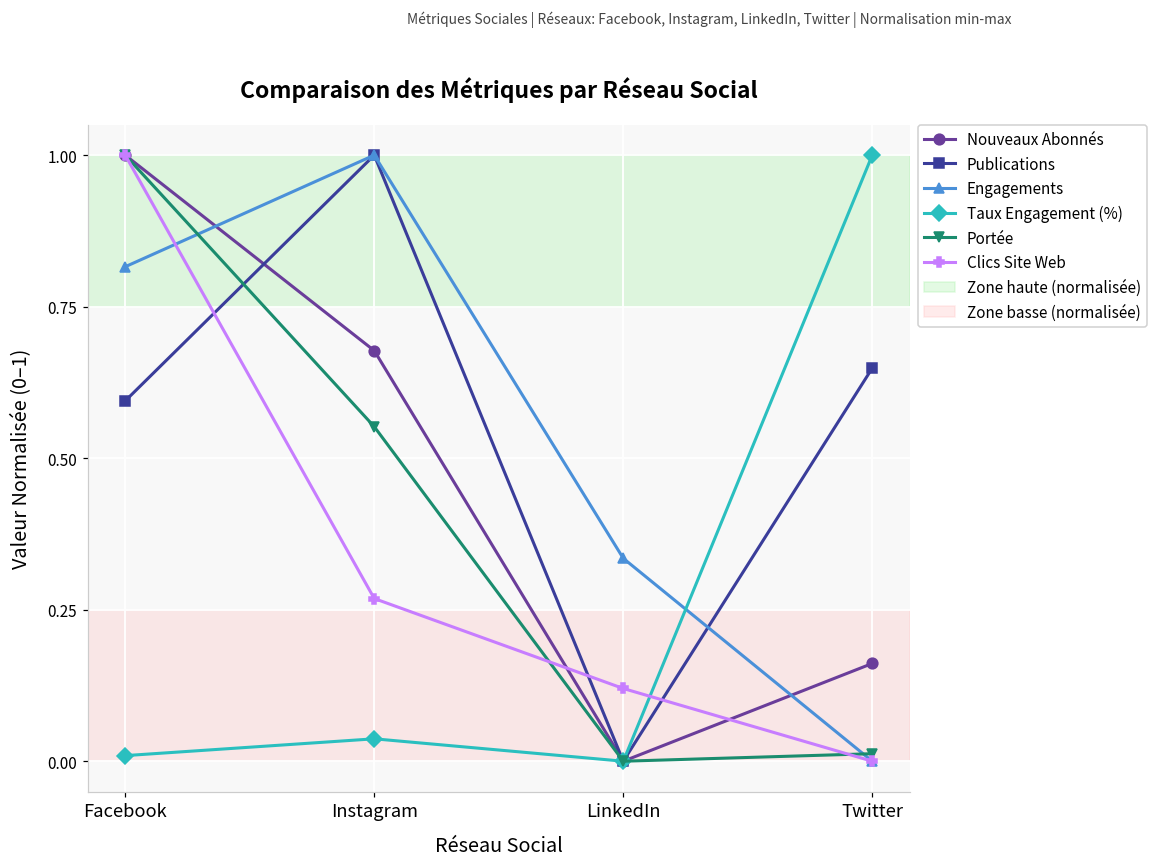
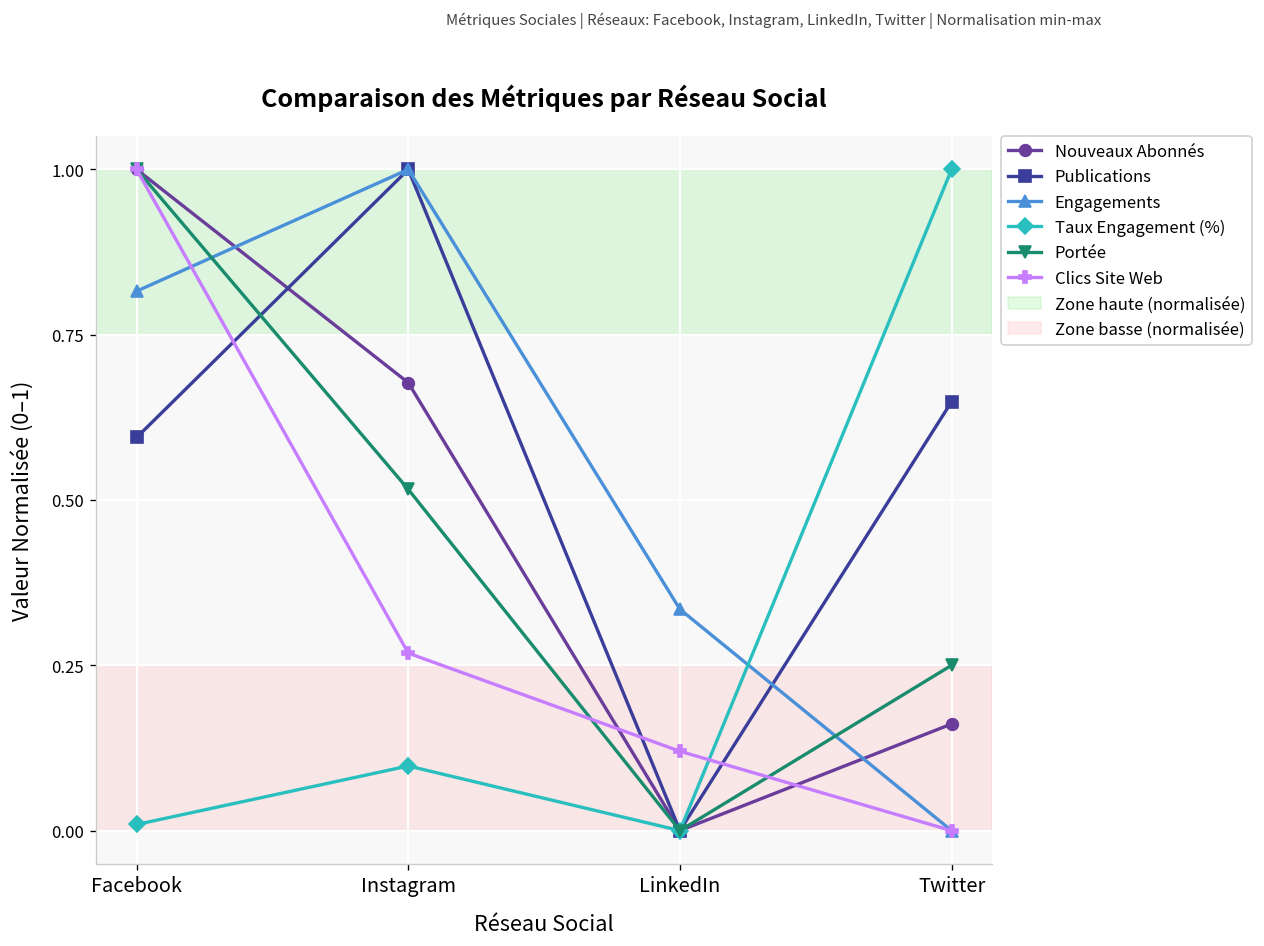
Taux Engagement (%), Instagram: 0.04 -> 0.10
Portée, Instagram: 0.55 -> 0.52
Portée, Twitter: 0.01 -> 0.25
